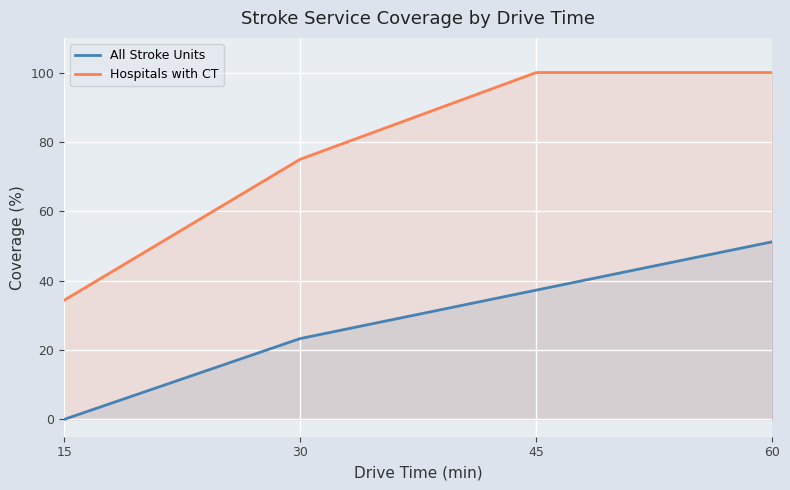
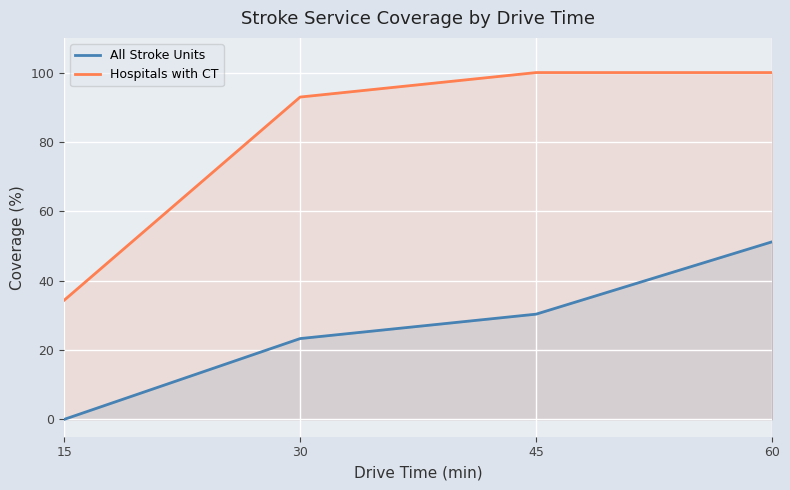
Hospitals with CT, 30: 75 -> 93
All Stroke Units, 45: 37 -> 30
